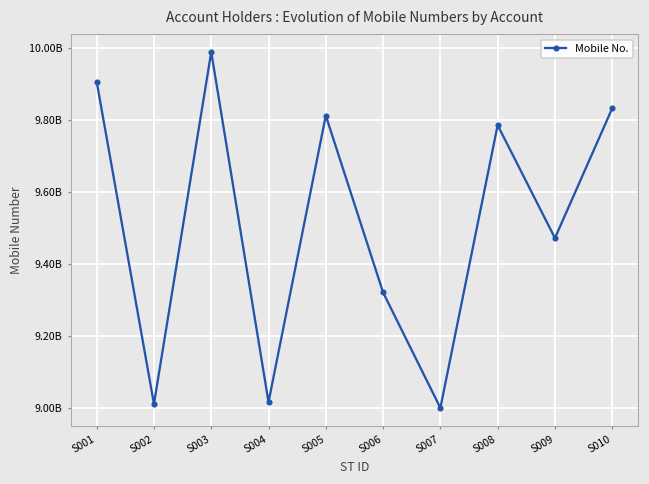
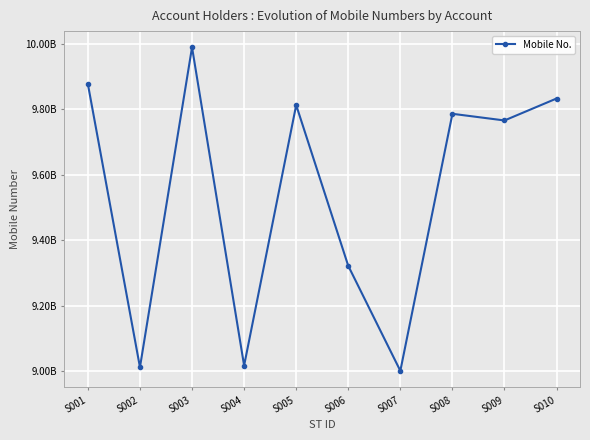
S001: 9910000000 -> 9880000000
S009: 9470000000 -> 9770000000
